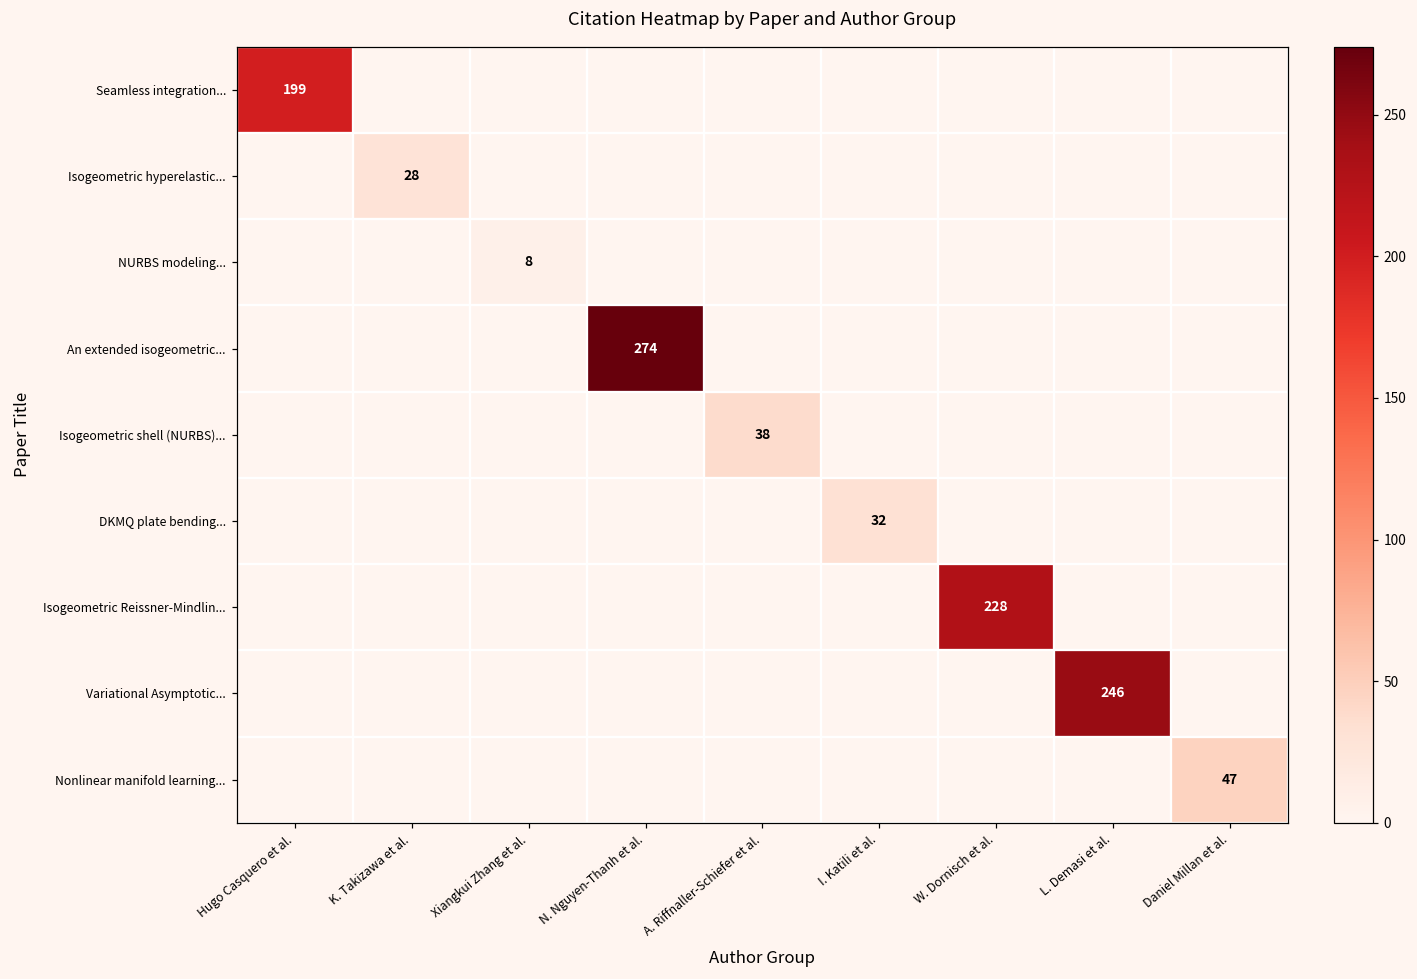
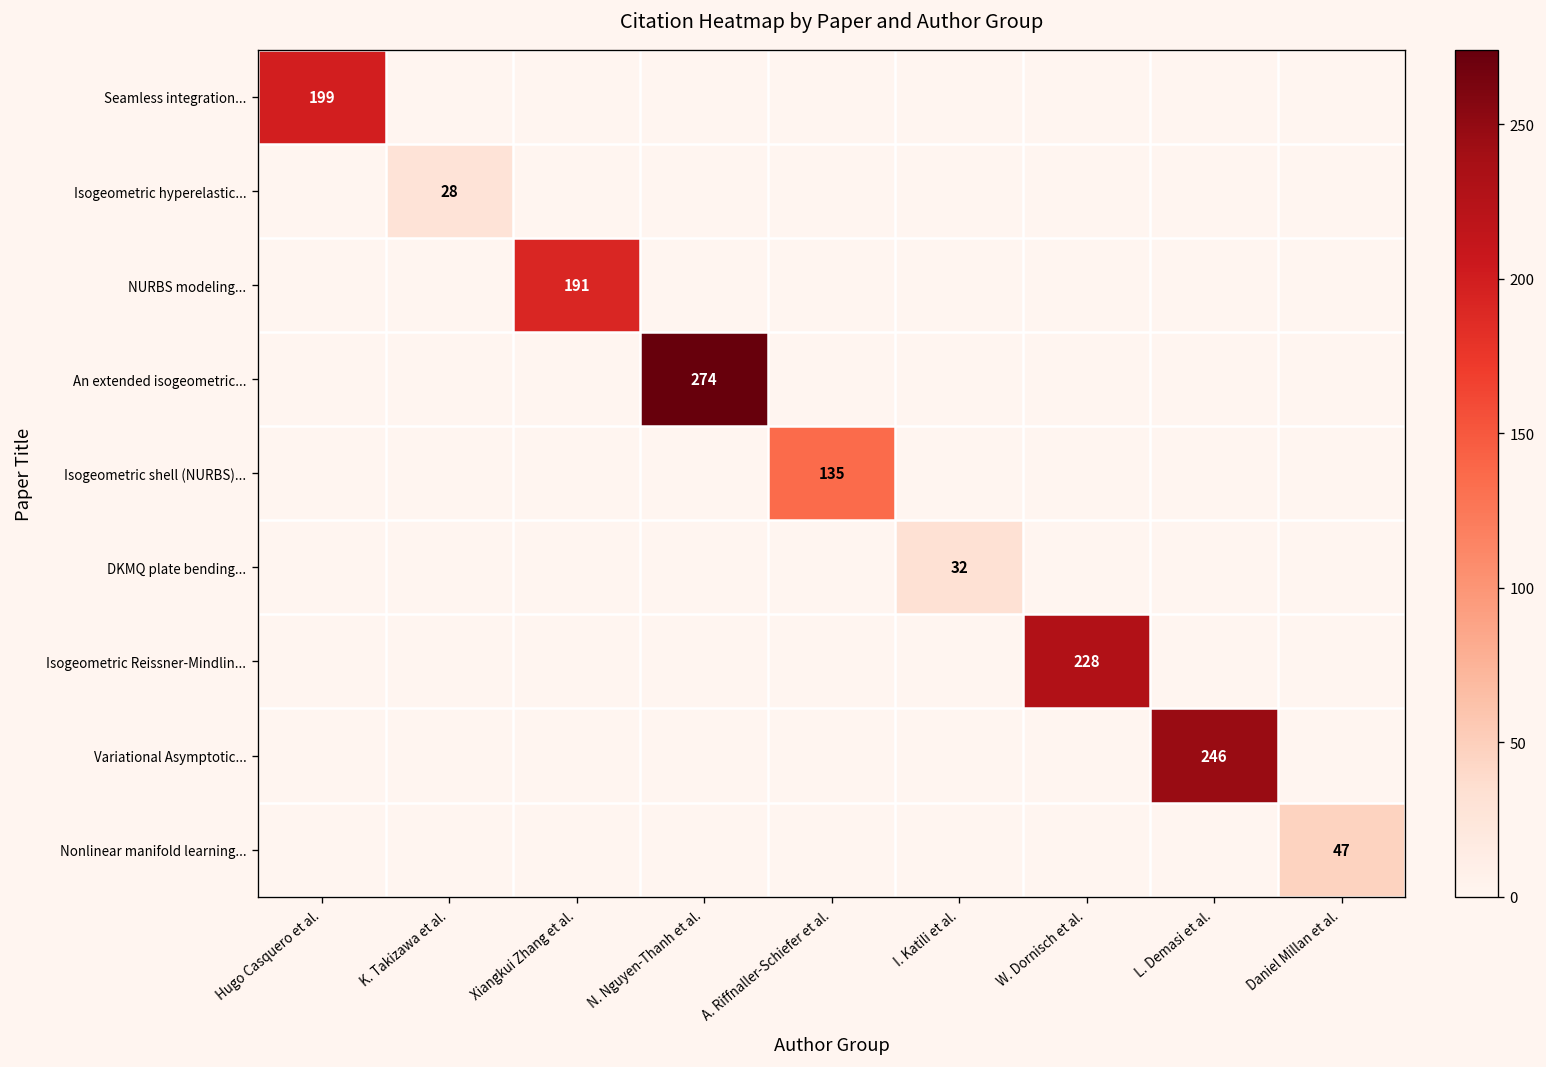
NURBS modeling..., Xiangkui Zhang et al.: 8 -> 191
Isogeometric shell (NURBS)..., A. Riffnaller-Schiefer et al.: 38 -> 135
